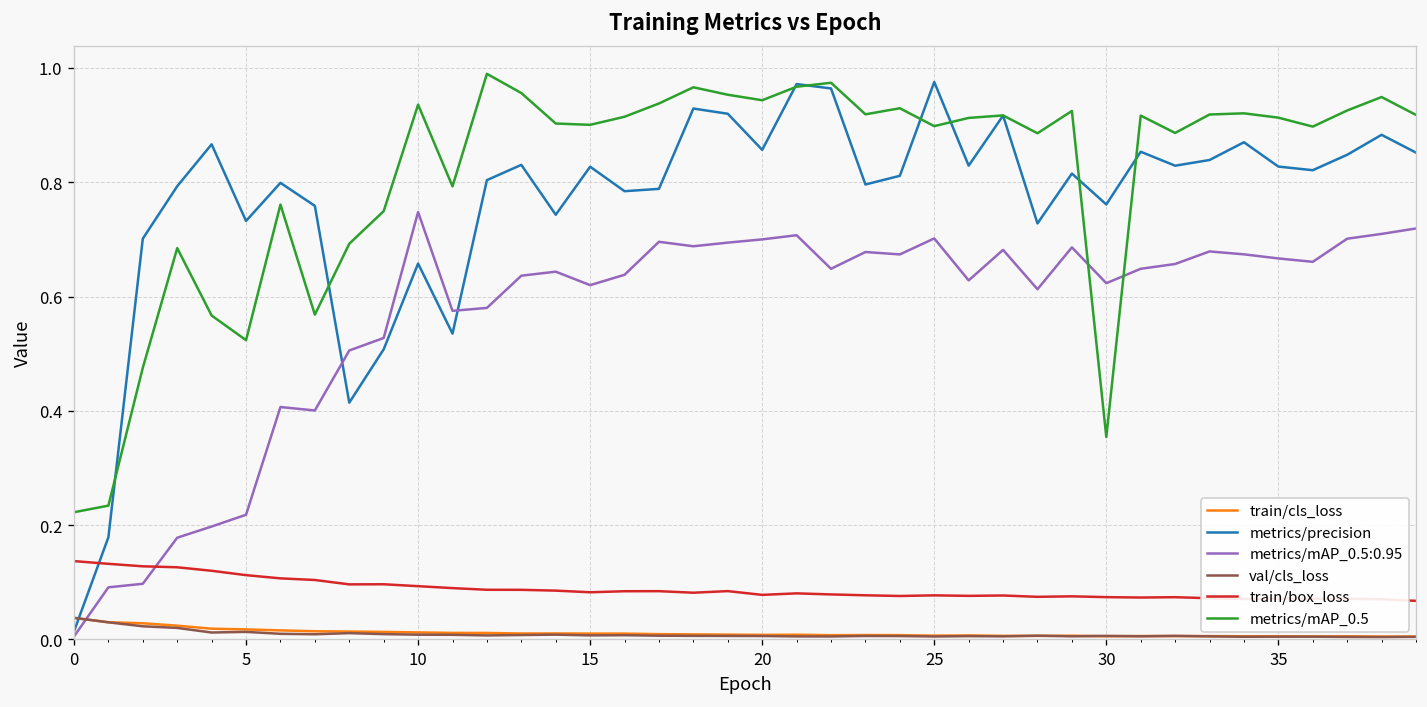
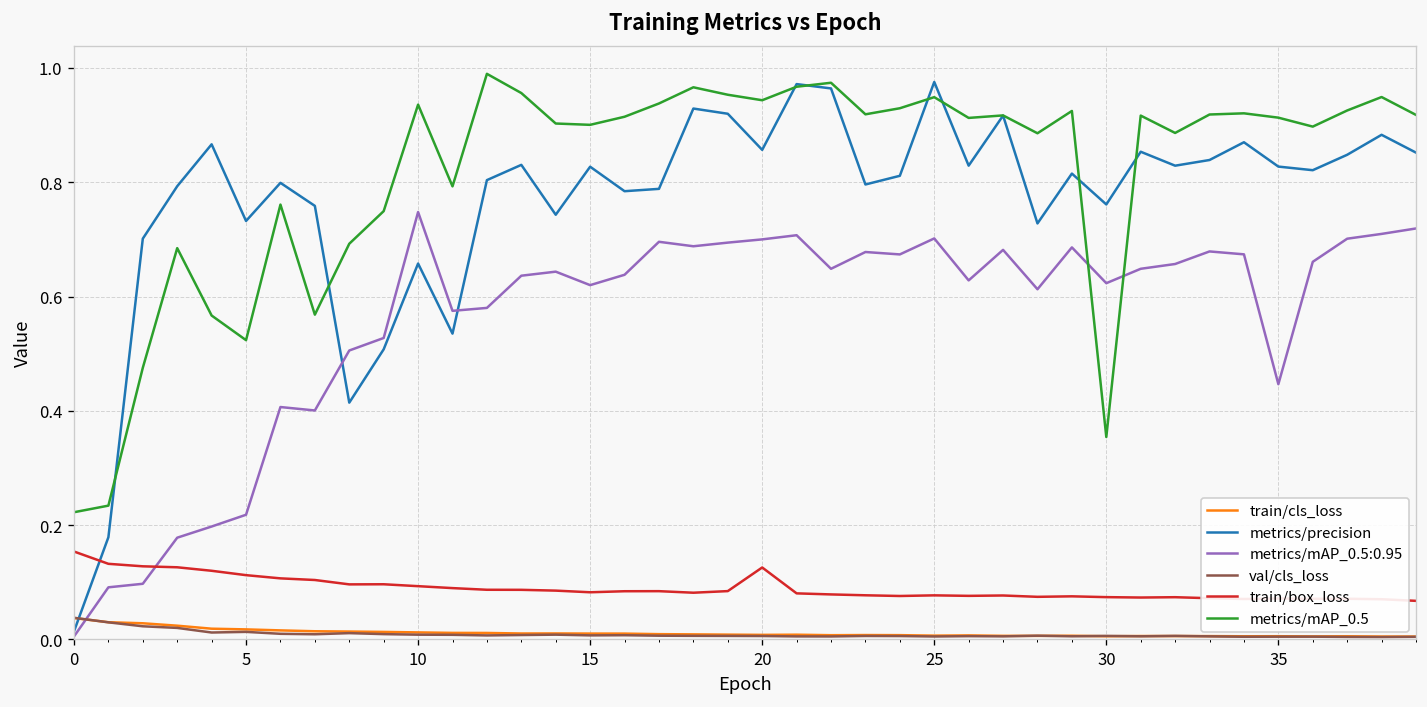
train/box_loss, 0: 0.14 -> 0.15
train/box_loss, 20: 0.08 -> 0.13
metrics/mAP_0.5, 25: 0.90 -> 0.95
metrics/mAP_0.5:0.95, 35: 0.67 -> 0.45
